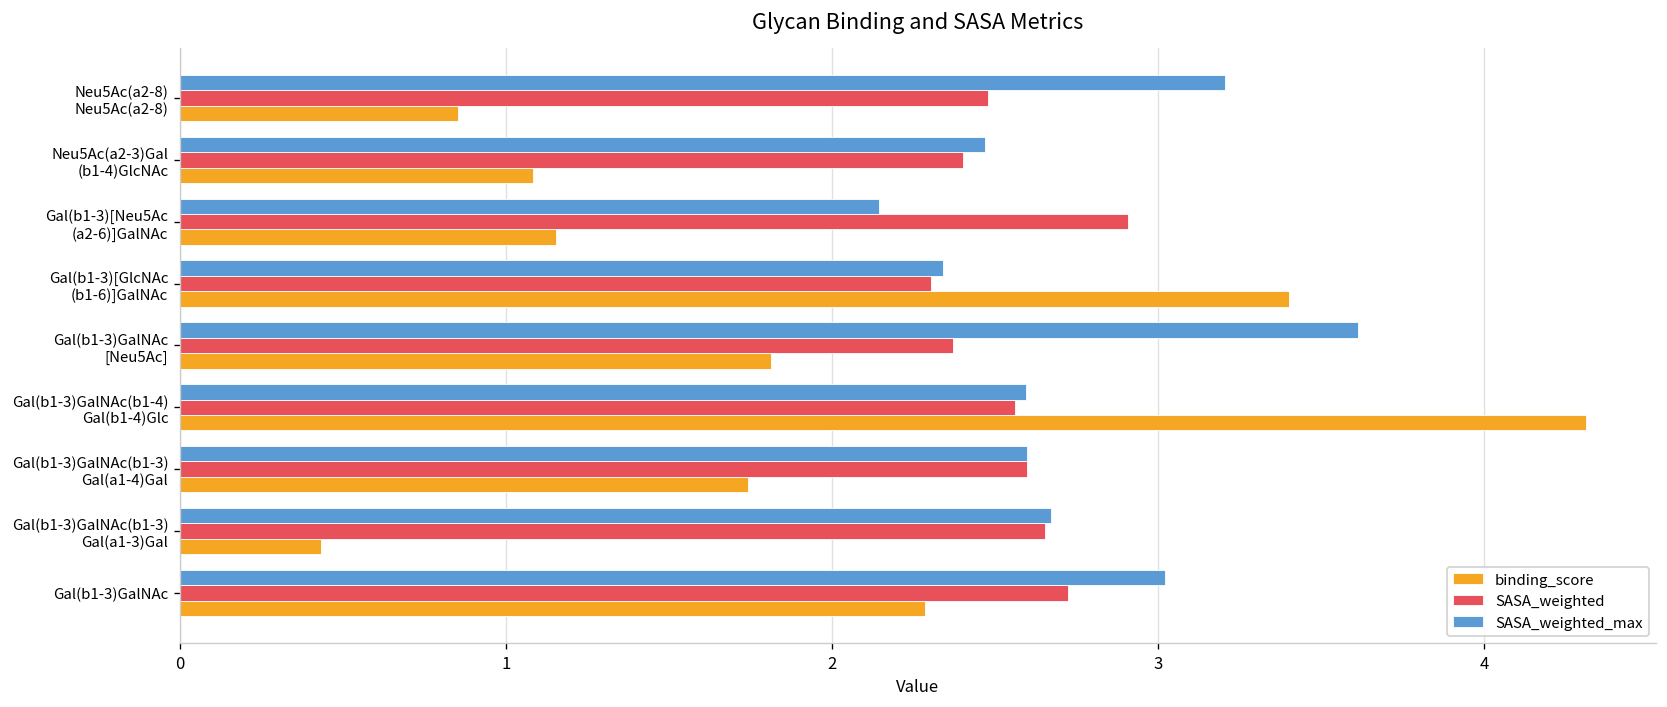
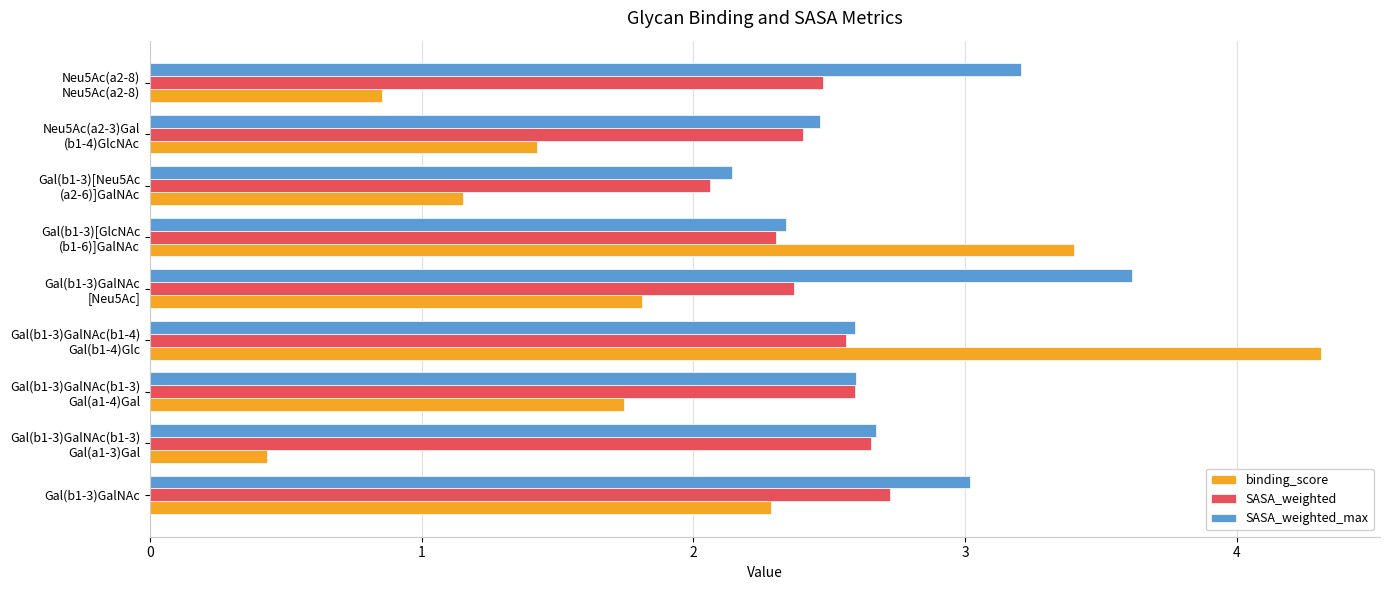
binding_score, Neu5Ac(a2-3)Gal (b1-4)GlcNAc: 1.08 -> 1.43
SASA_weighted, Gal(b1-3)[Neu5Ac (a2-6)]GalNAc: 2.91 -> 2.06
